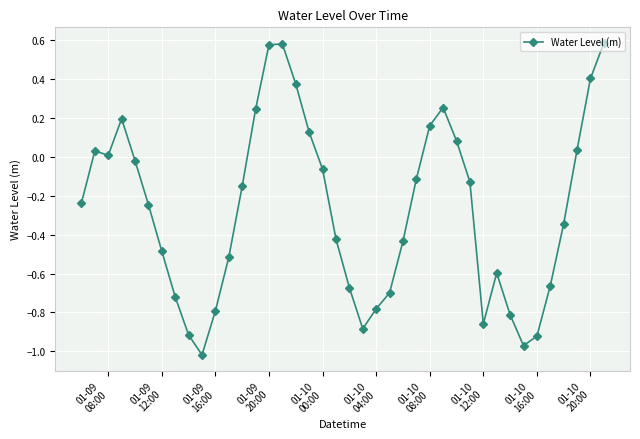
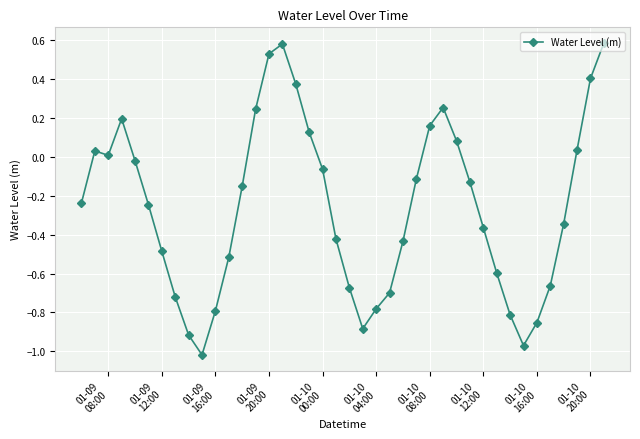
01-09 20:00: 0.58 -> 0.53
01-10 12:00: -0.86 -> -0.36
01-10 16:00: -0.92 -> -0.85
